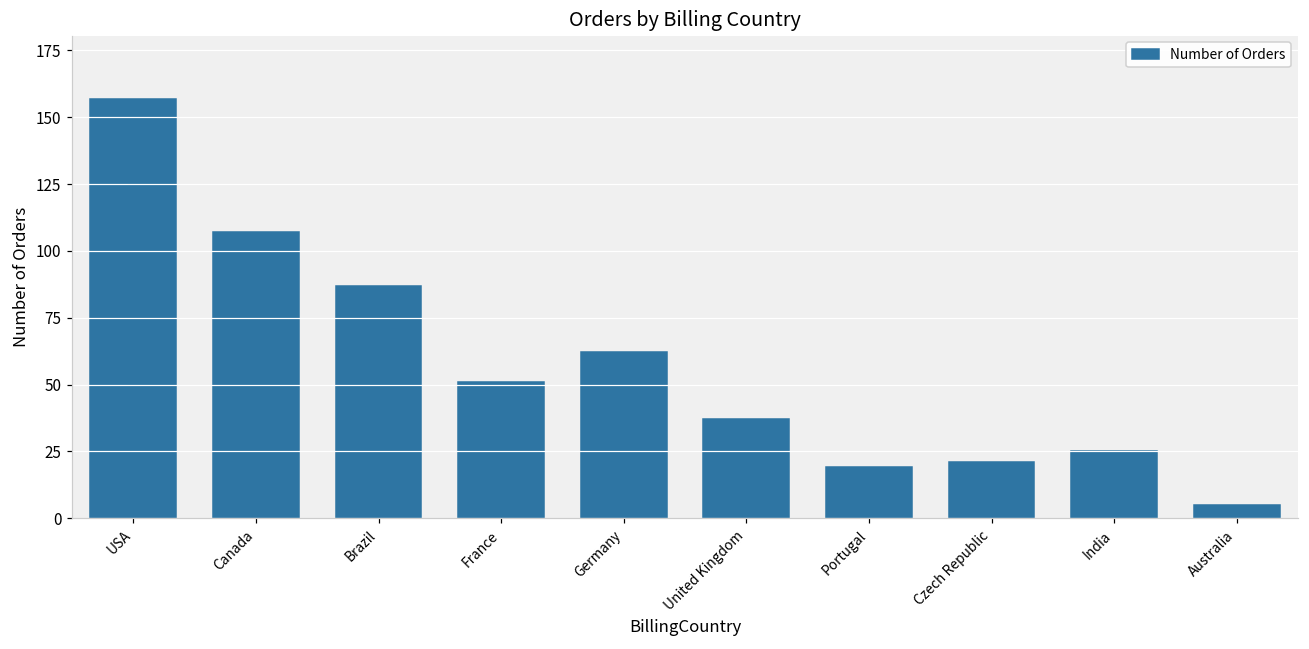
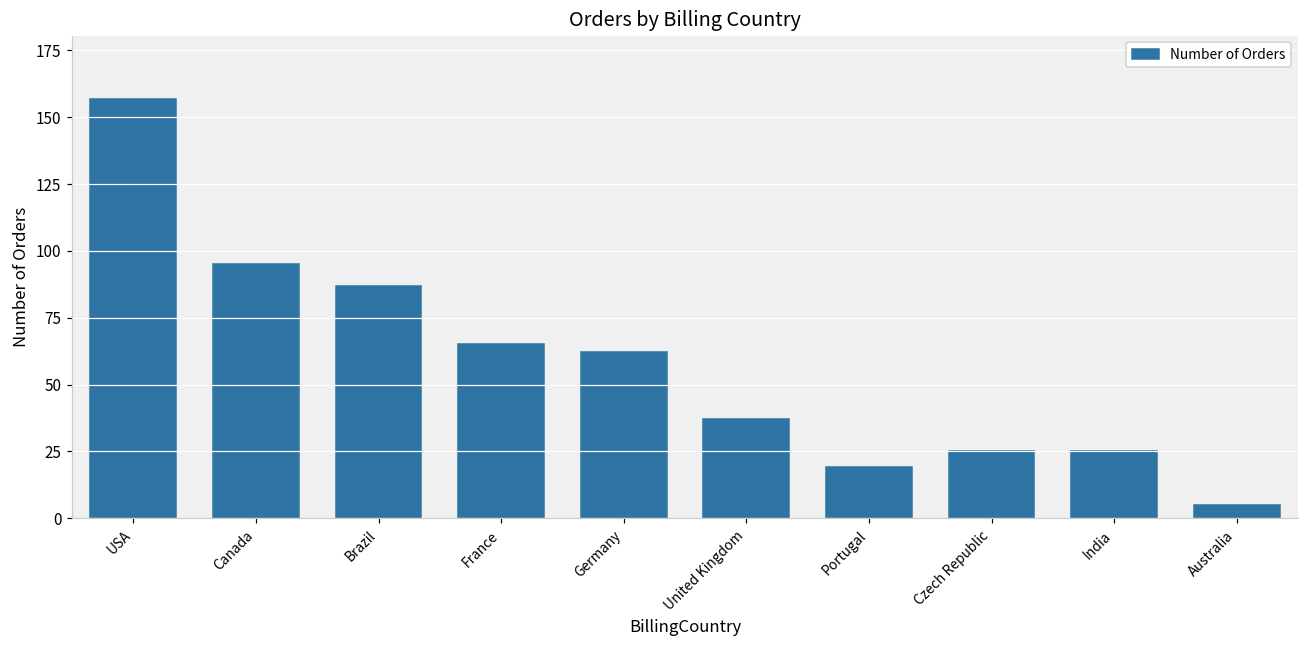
Canada: 107 -> 95
France: 51 -> 65
Czech Republic: 21 -> 25
